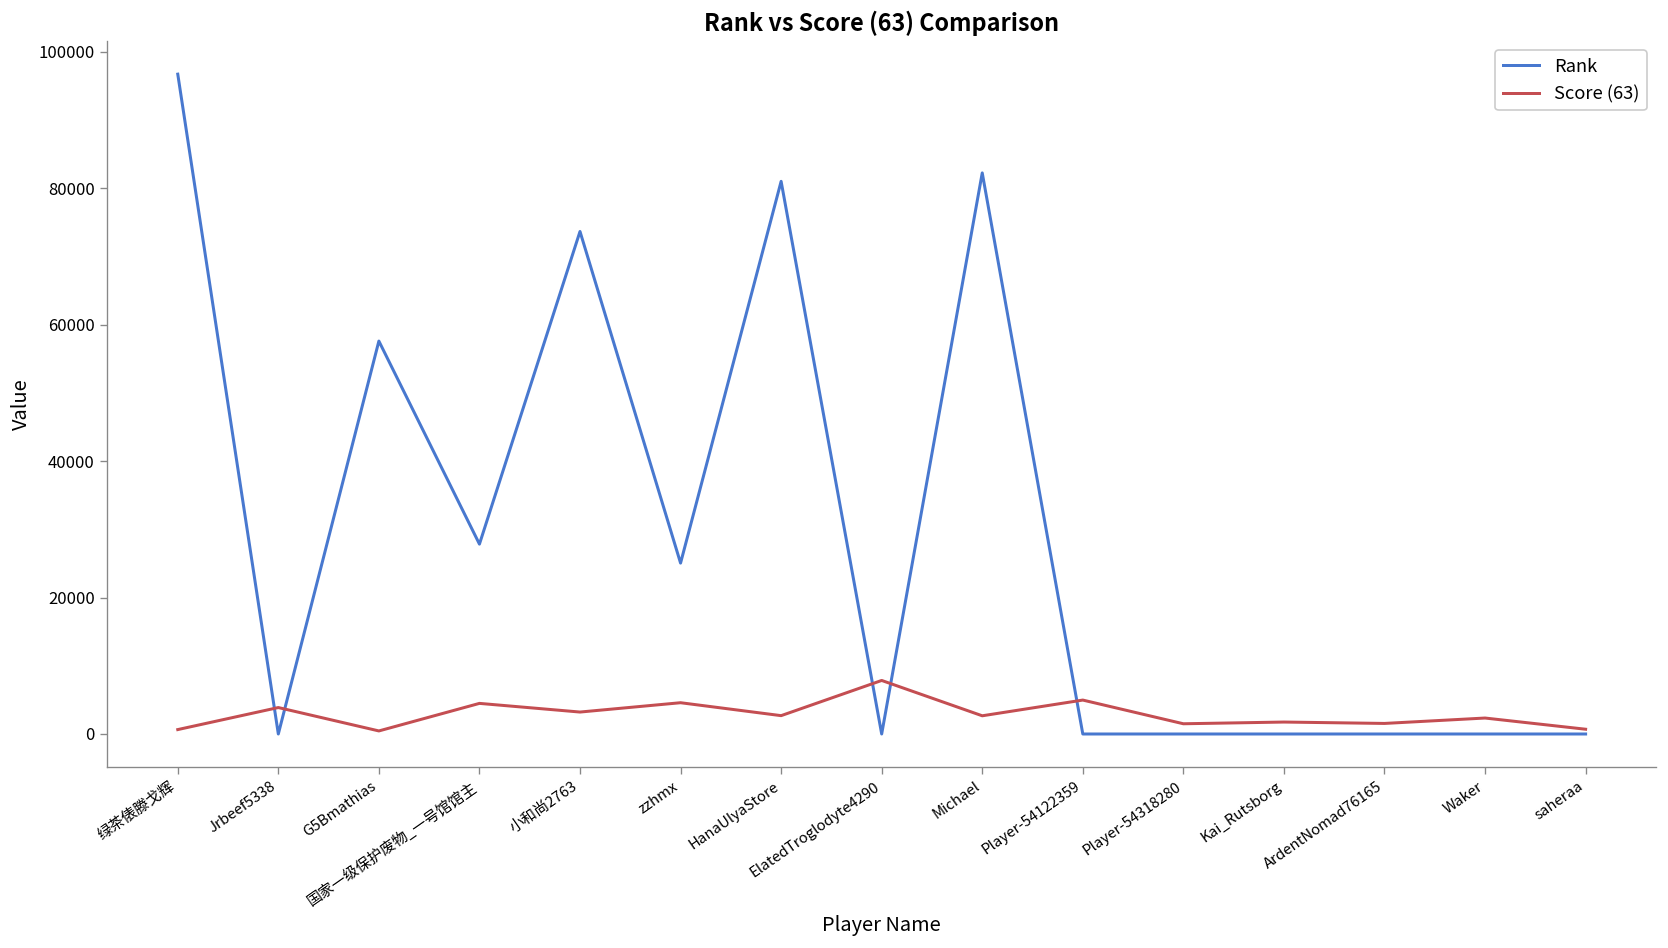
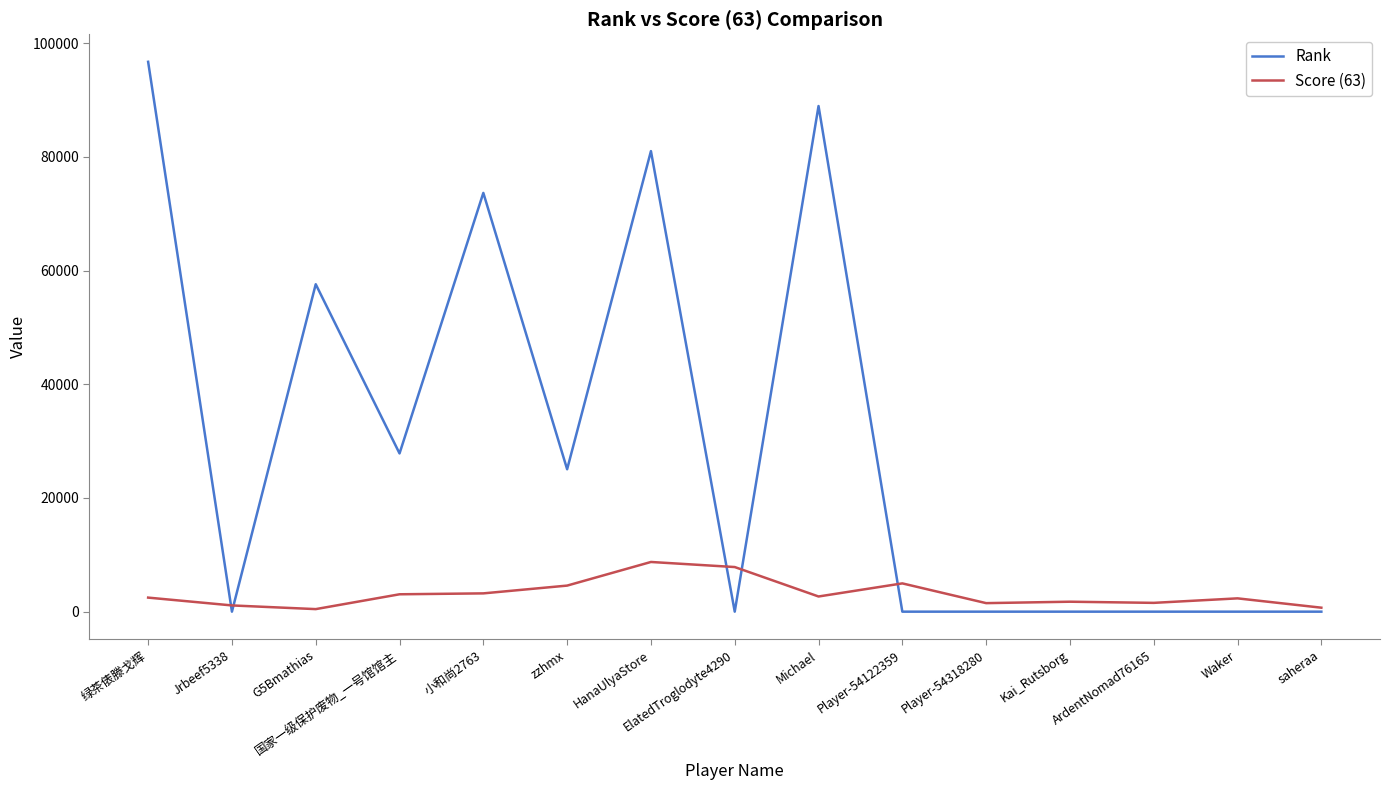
Score (63), 绿茶俵滕戈辉: 1000 -> 2000
Score (63), Jrbeef5338: 4000 -> 1000
Score (63), 国家一级保护废物_一号馆馆主: 4000 -> 3000
Score (63), HanaUlyaStore: 3000 -> 9000
Rank, Michael: 82000 -> 89000
